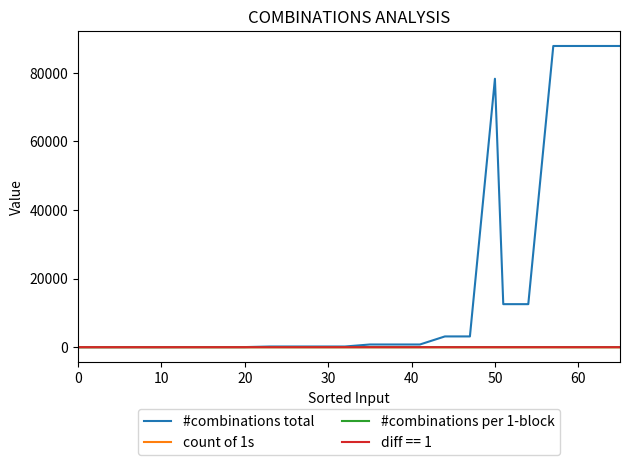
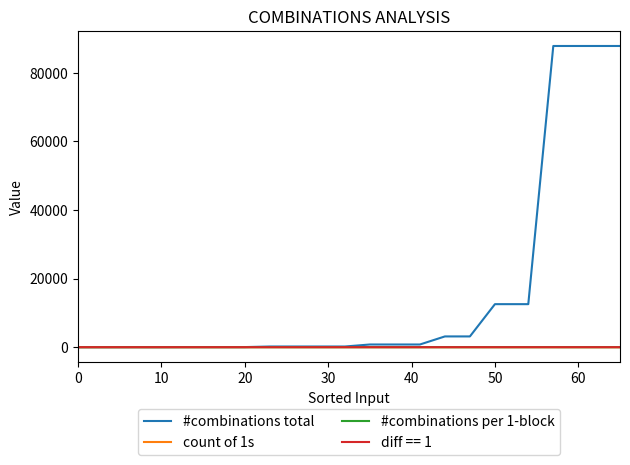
#combinations total, 50: 78000 -> 13000
